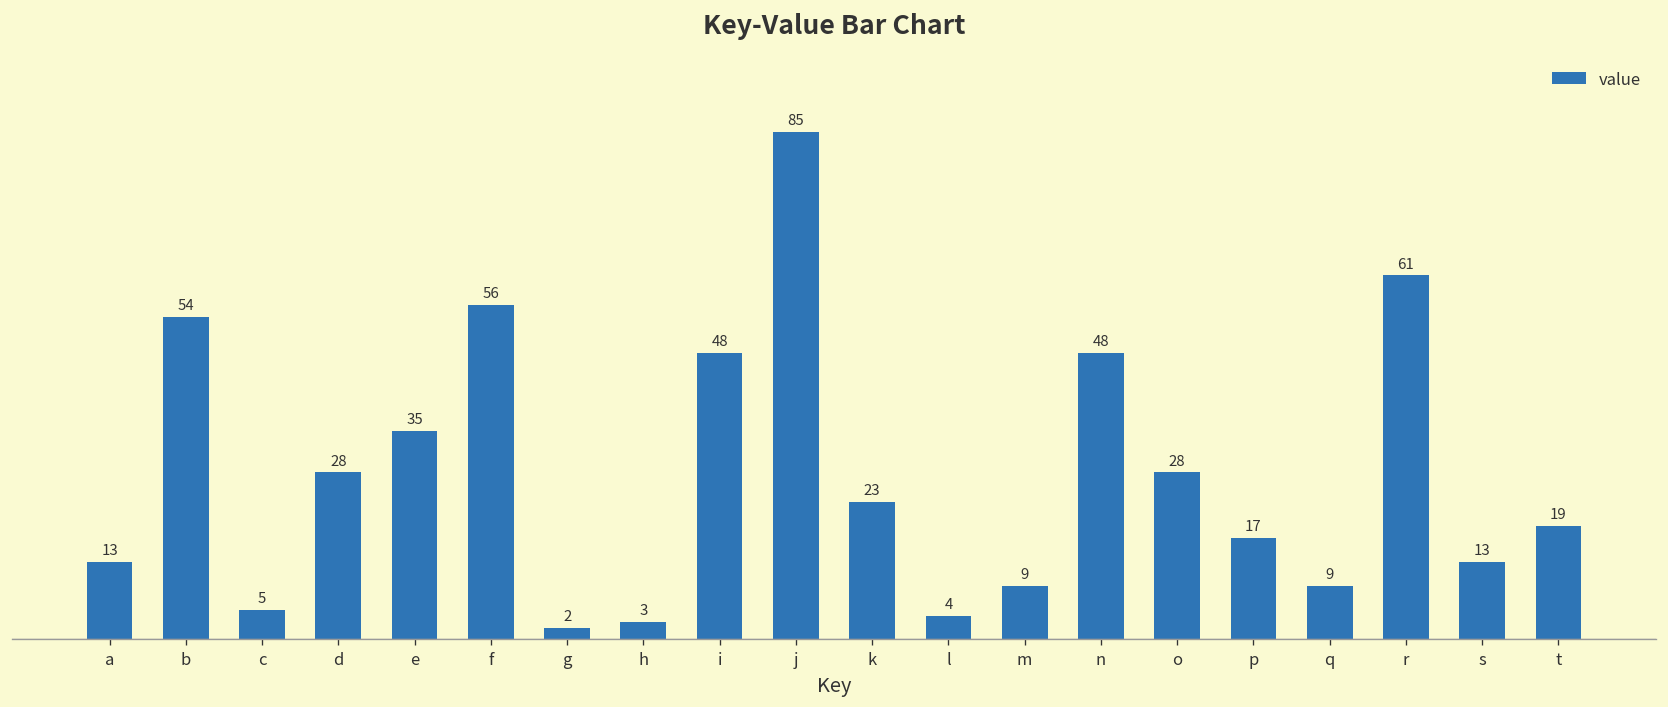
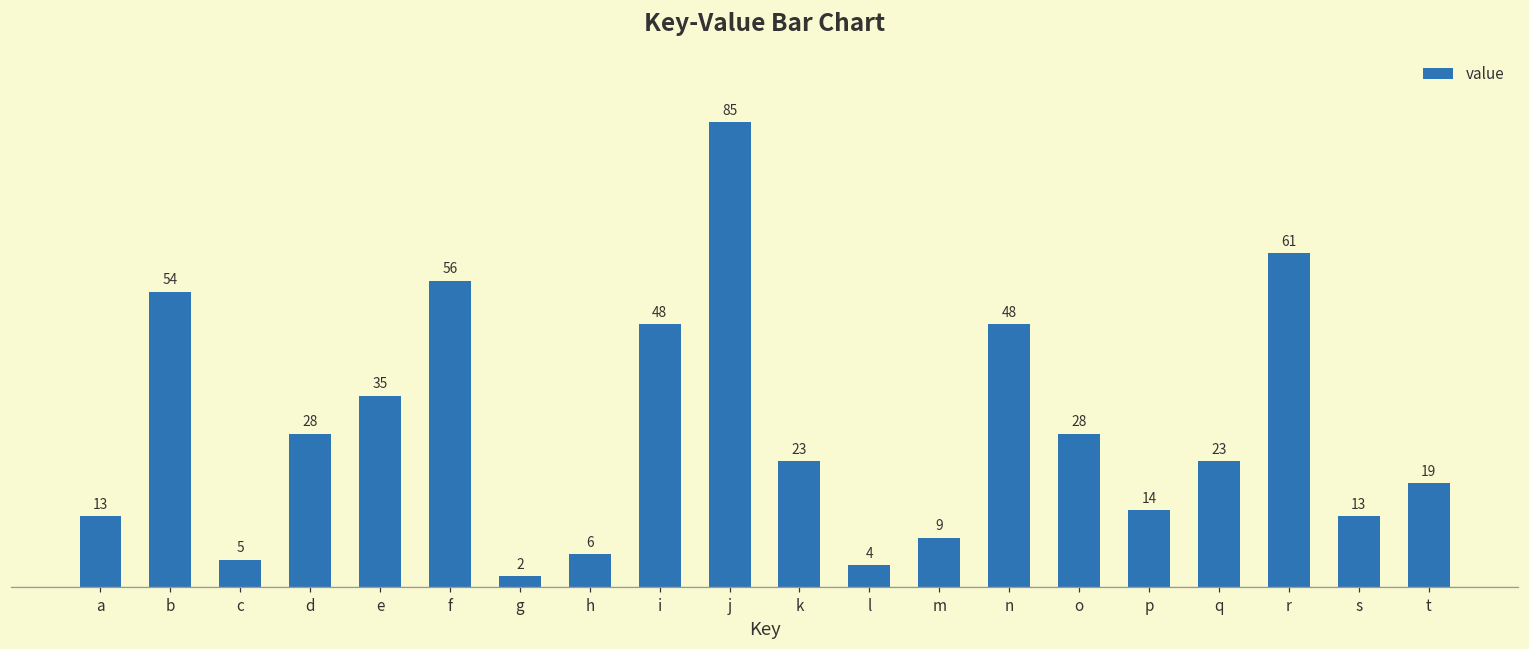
h: 3 -> 6
p: 17 -> 14
q: 9 -> 23
